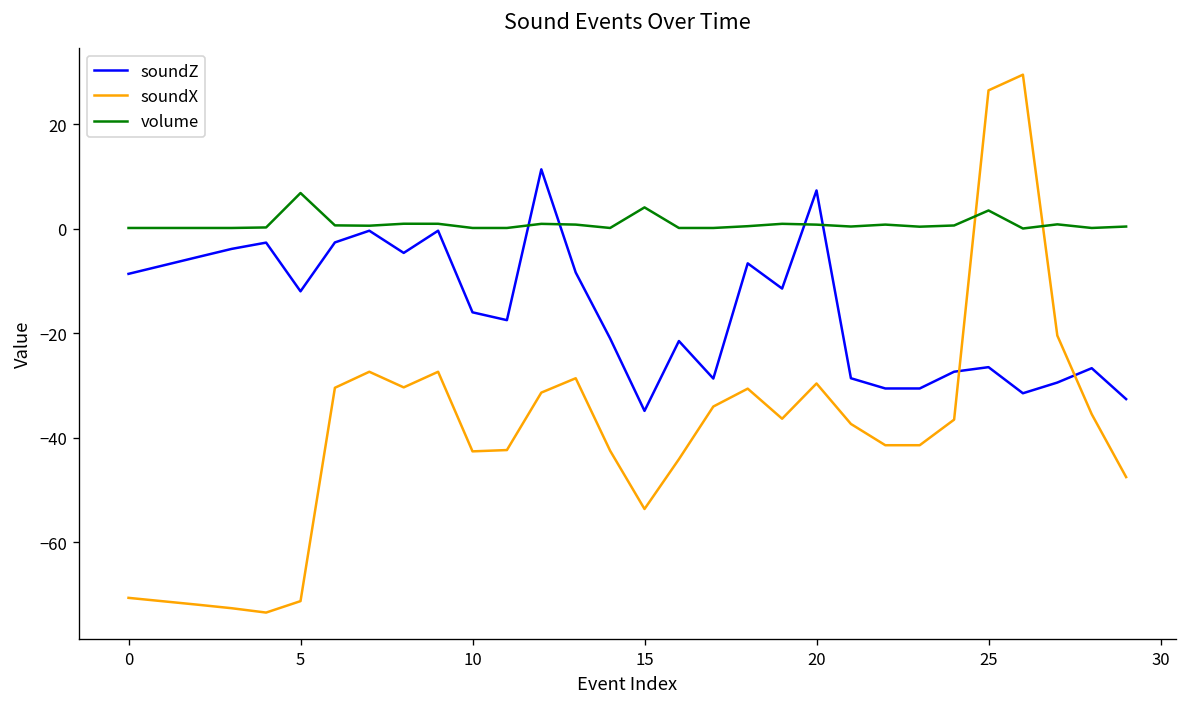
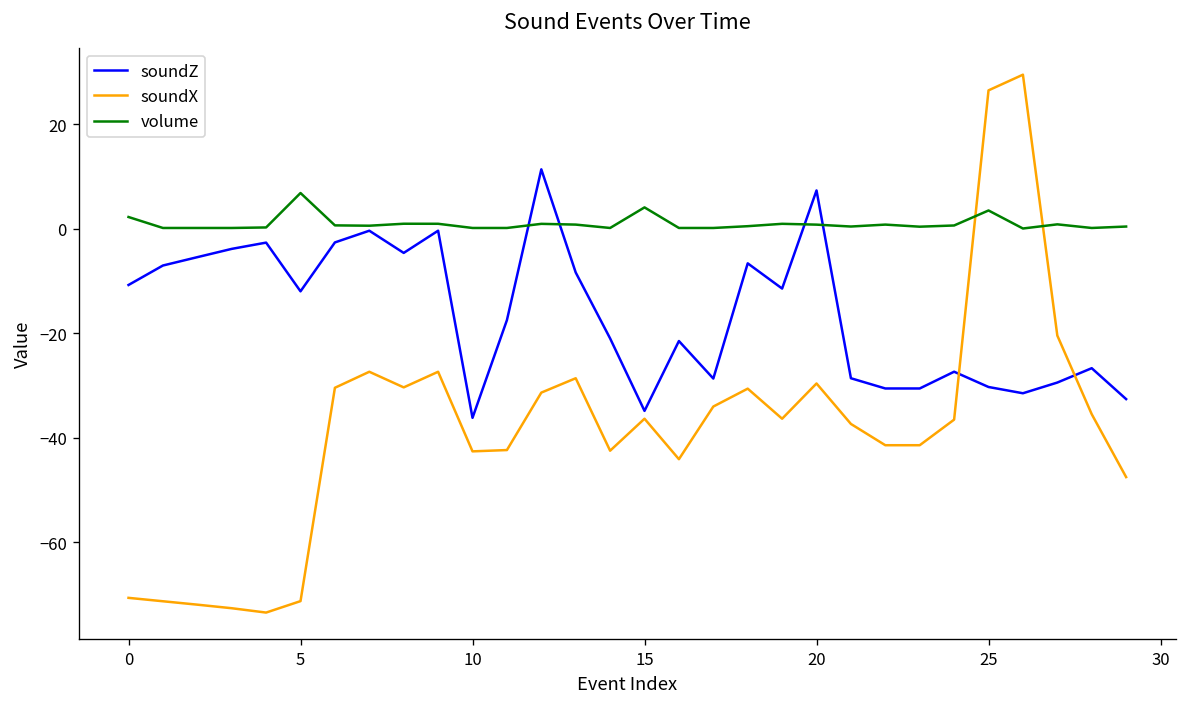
soundZ, 0: -9 -> -11
volume, 0: 0 -> 2
soundZ, 10: -16 -> -36
soundX, 15: -54 -> -36
soundZ, 25: -27 -> -30
